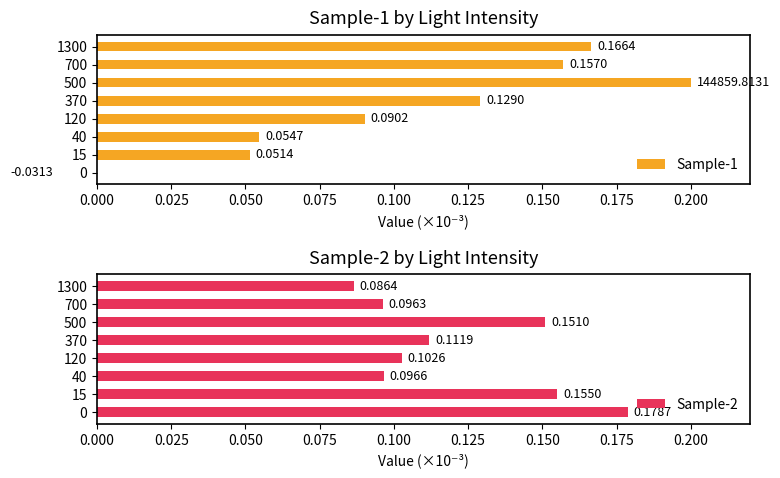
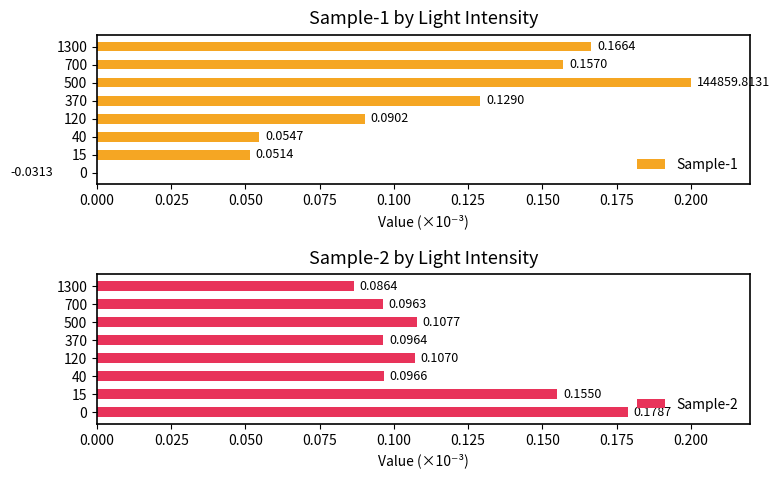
Sample-2 by Light Intensity, 500: 0.1510 -> 0.1077
Sample-2 by Light Intensity, 370: 0.1119 -> 0.0964
Sample-2 by Light Intensity, 120: 0.1026 -> 0.1070
